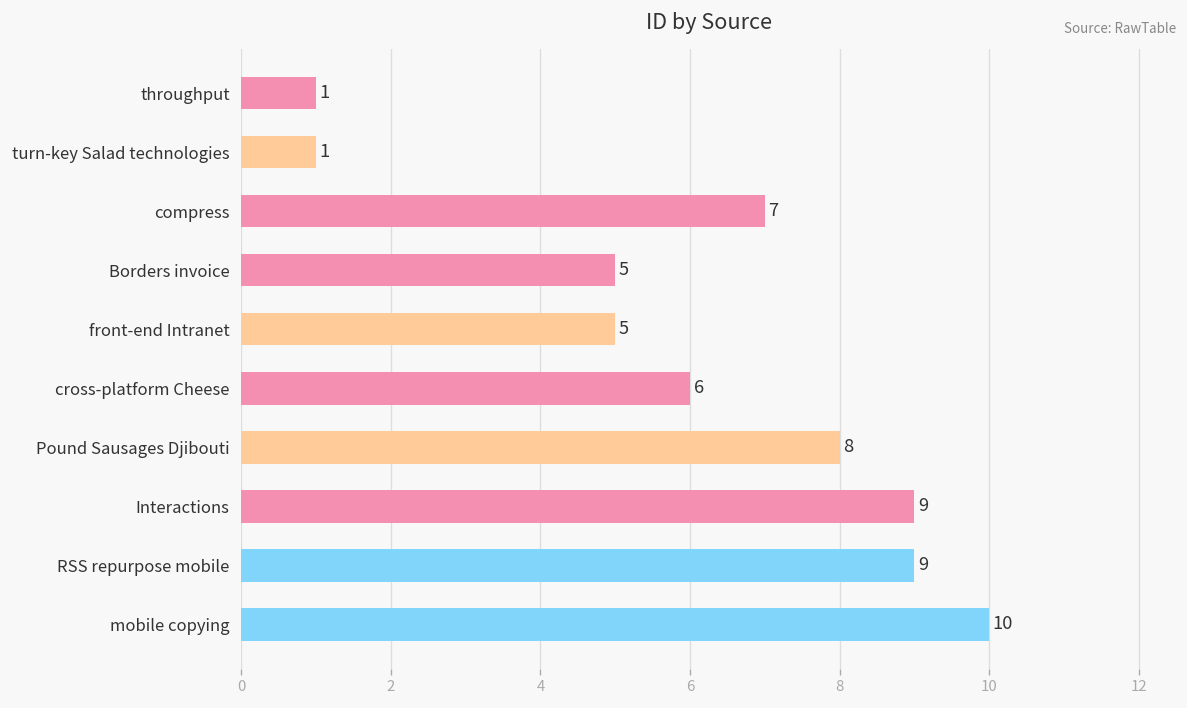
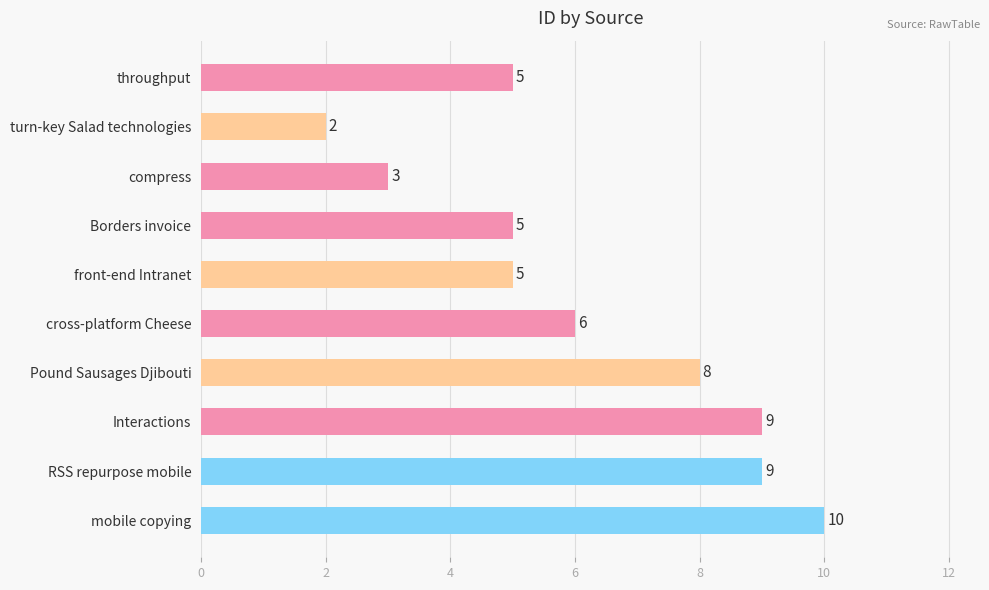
throughput: 1 -> 5
turn-key Salad technologies: 1 -> 2
compress: 7 -> 3
